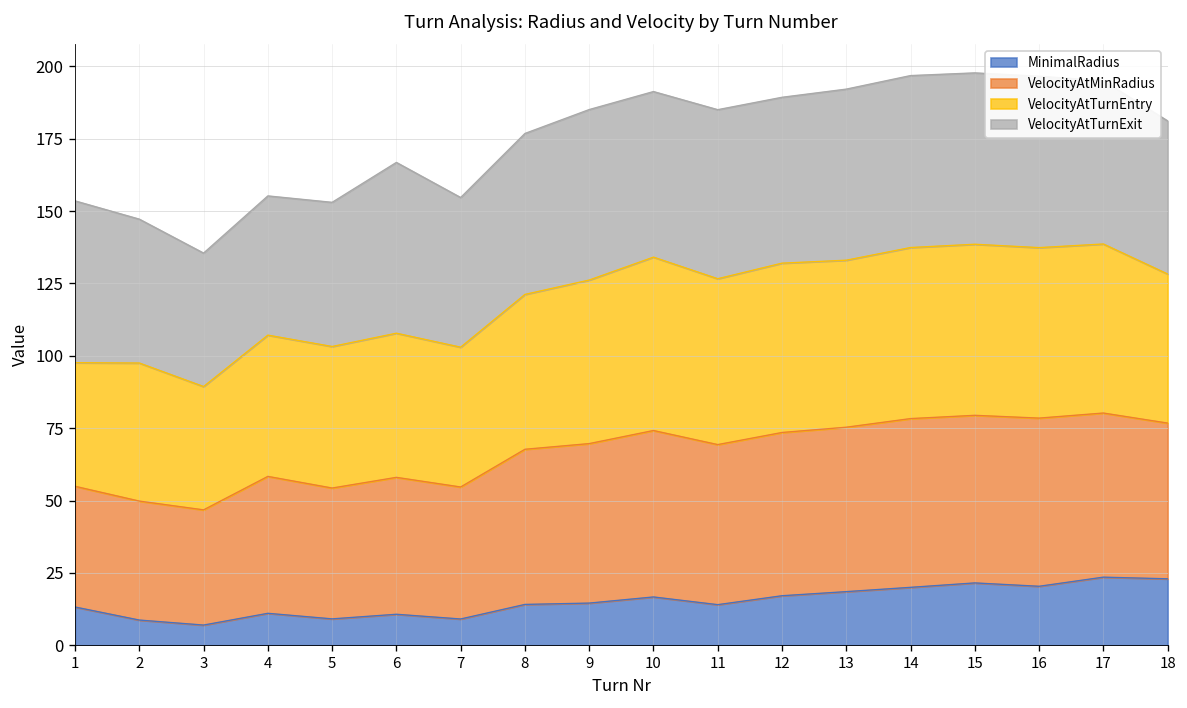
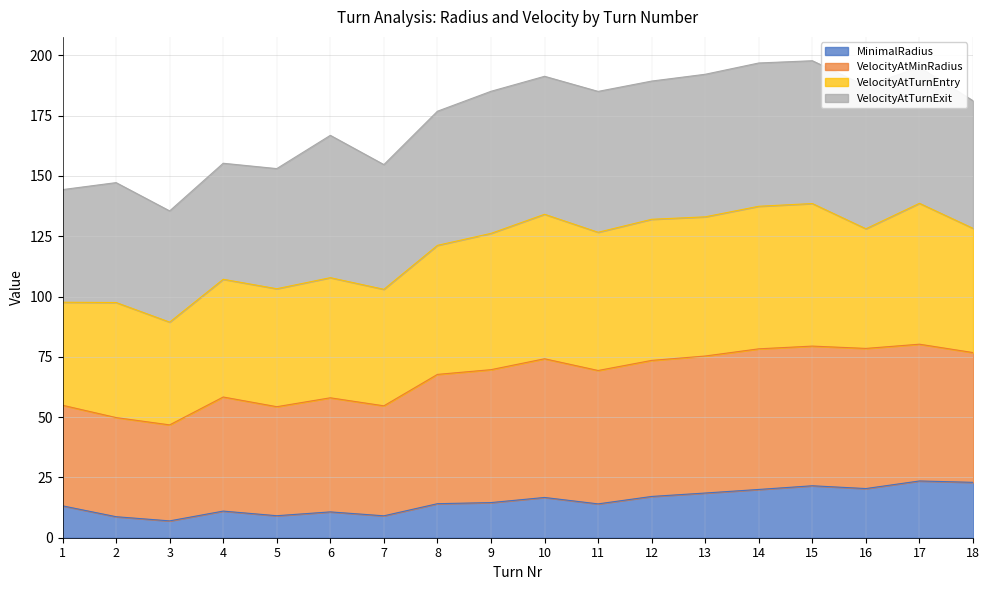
VelocityAtTurnExit, 1: 56 -> 47
VelocityAtTurnEntry, 16: 59 -> 50
